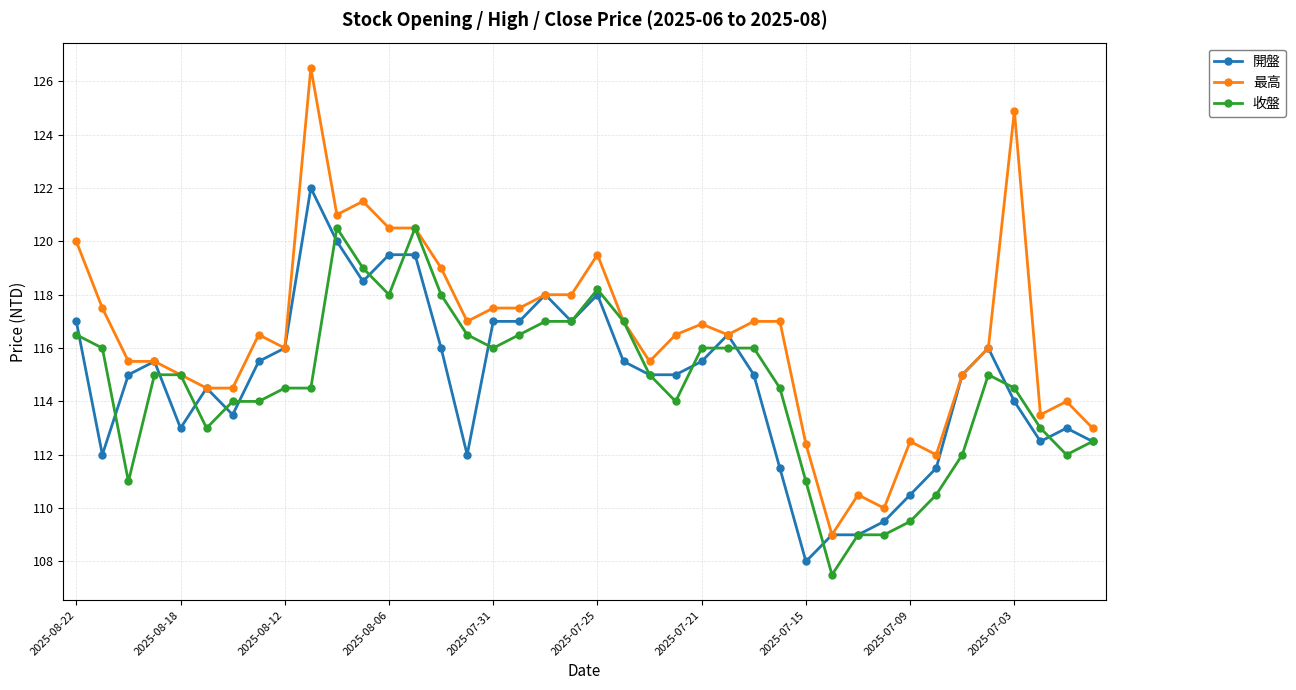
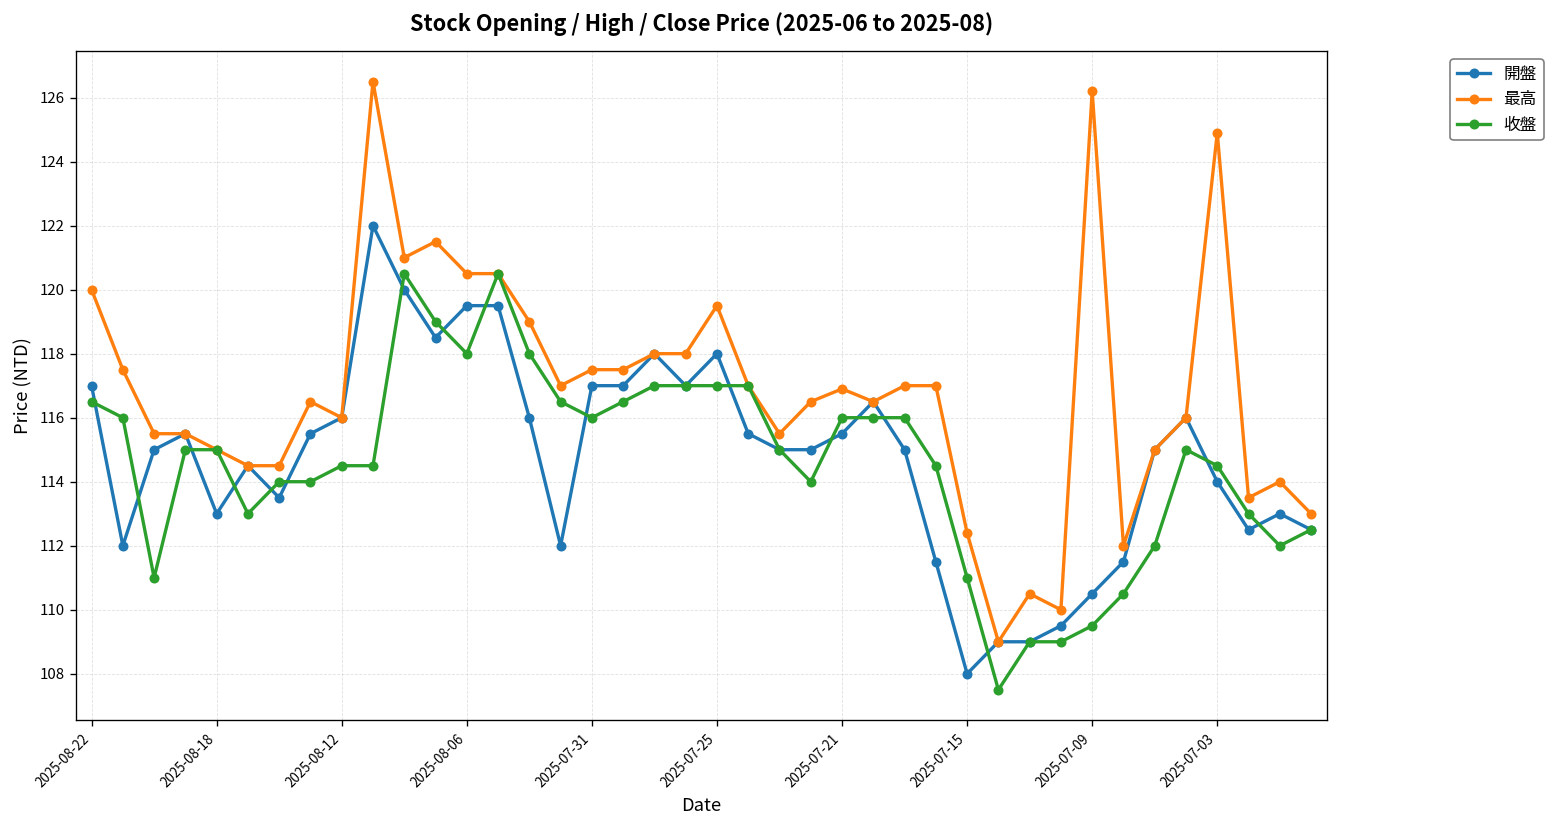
收盤, 2025-07-25: 118.2 -> 117.0
最高, 2025-07-09: 112.5 -> 126.2
